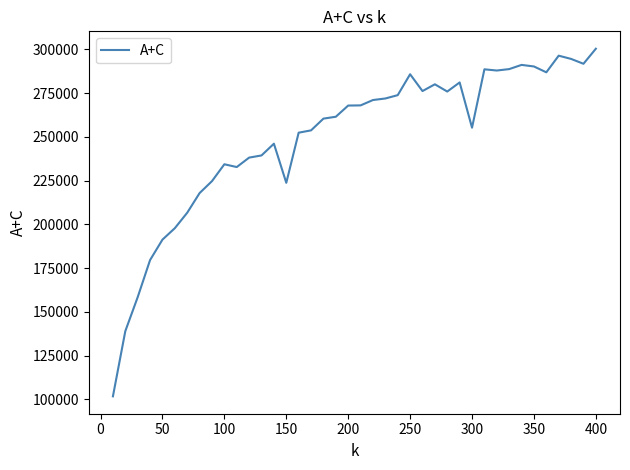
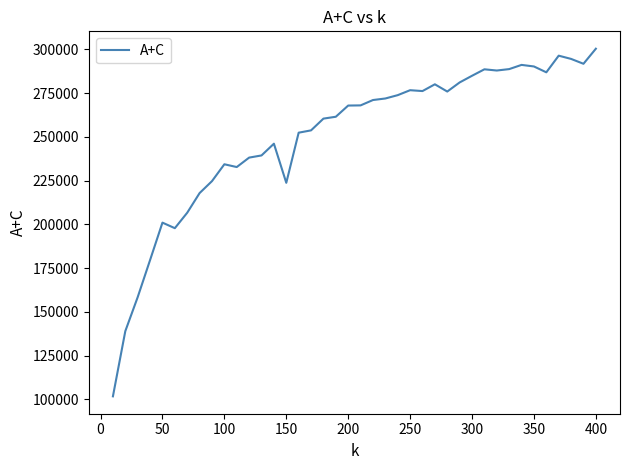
50: 191000 -> 201000
250: 286000 -> 277000
300: 255000 -> 285000
